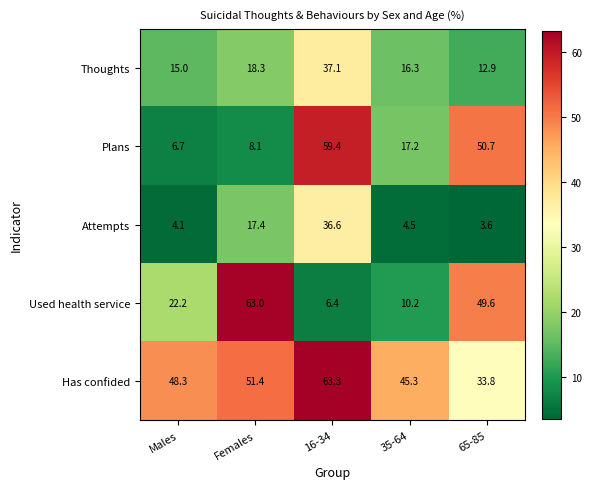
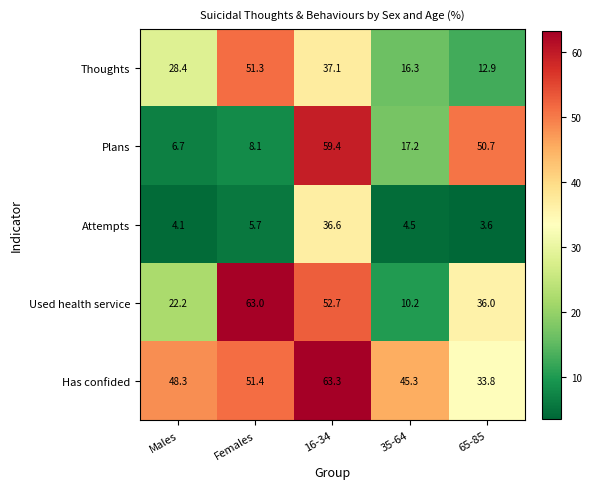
Thoughts, Males: 15.0 -> 28.4
Thoughts, Females: 18.3 -> 51.3
Attempts, Females: 17.4 -> 5.7
Used health service, 16-34: 6.4 -> 52.7
Used health service, 65-85: 49.6 -> 36.0
